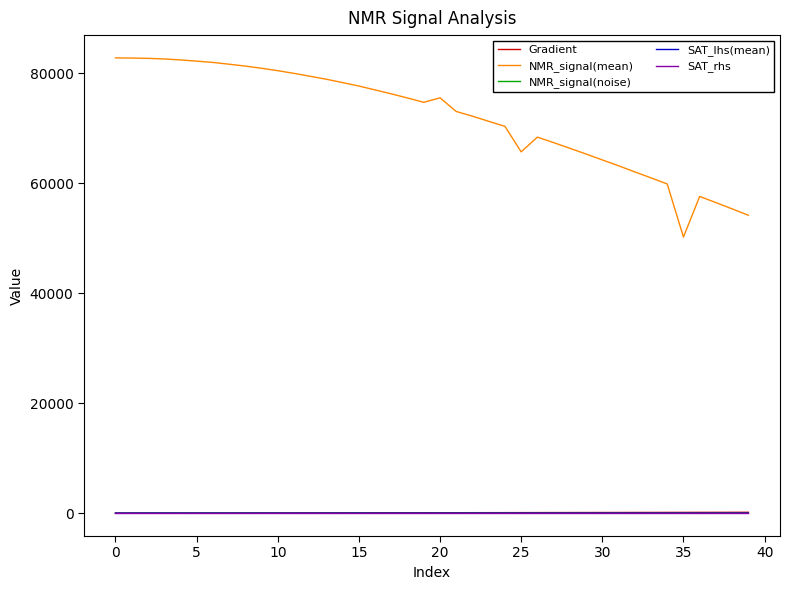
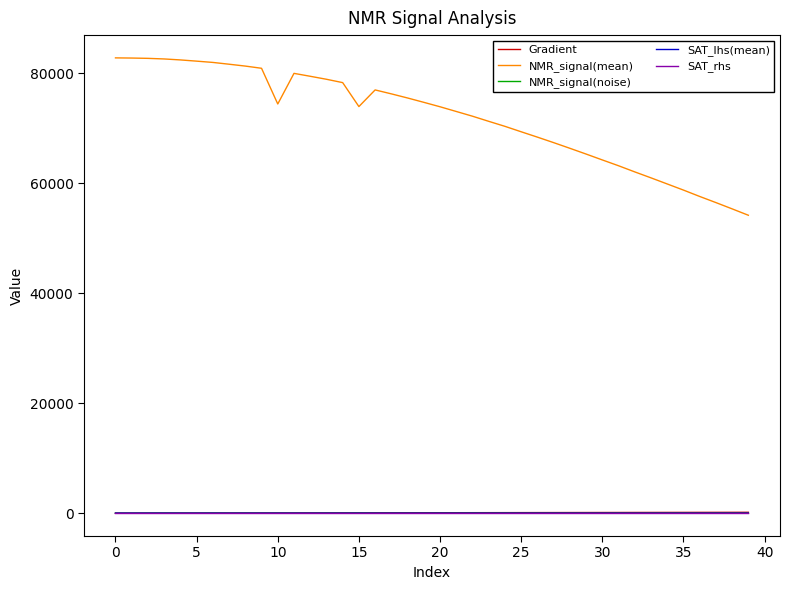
NMR_signal(mean), 10: 81000 -> 74000
NMR_signal(mean), 15: 78000 -> 74000
NMR_signal(mean), 20: 76000 -> 74000
NMR_signal(mean), 25: 66000 -> 69000
NMR_signal(mean), 35: 50000 -> 59000
